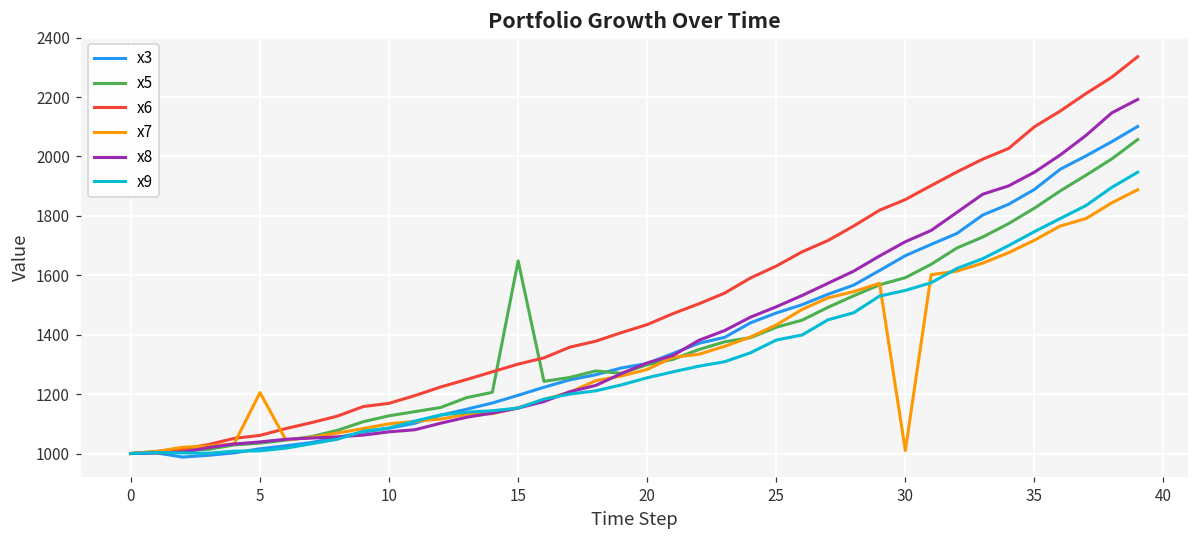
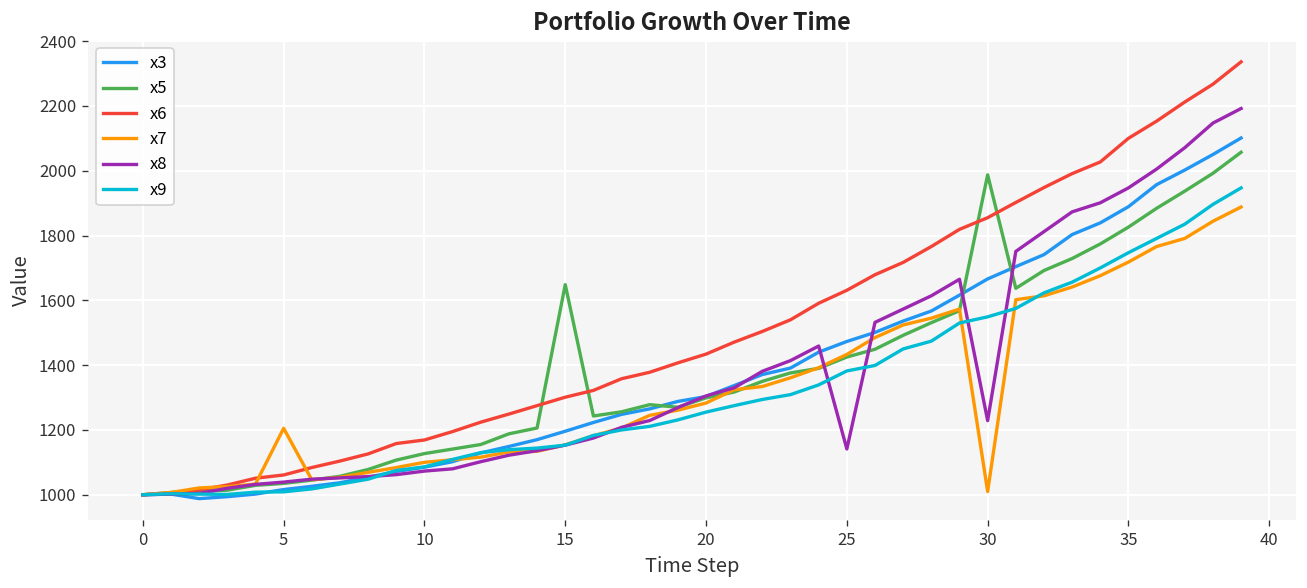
x8, 25: 1490 -> 1140
x5, 30: 1590 -> 1990
x8, 30: 1710 -> 1230
